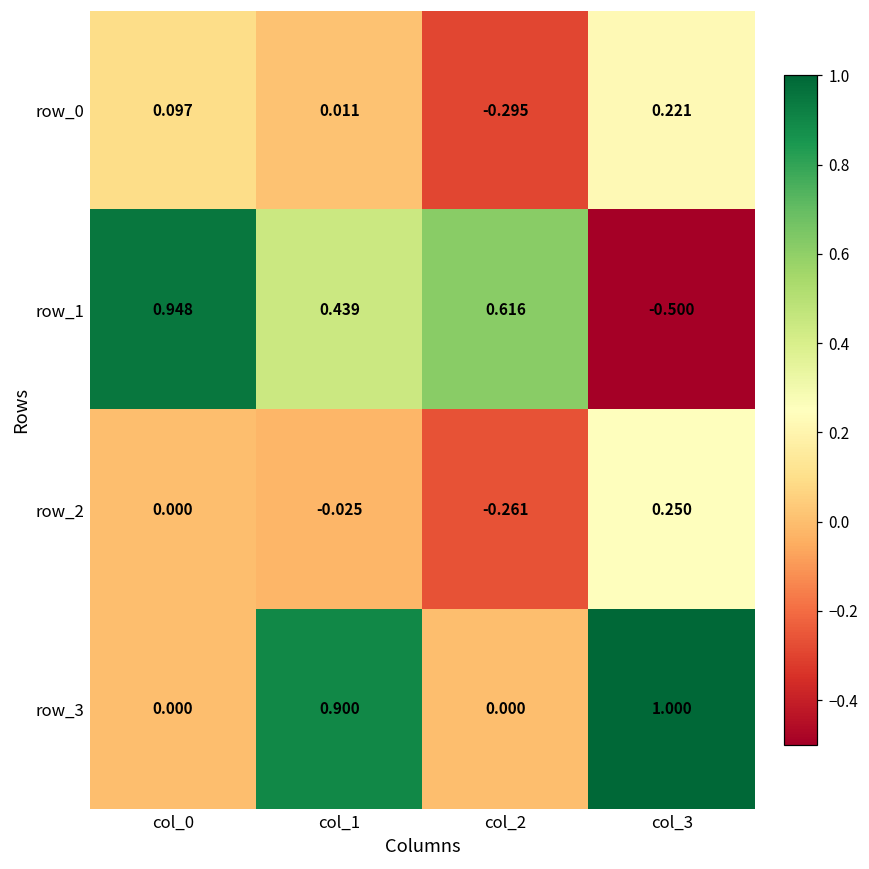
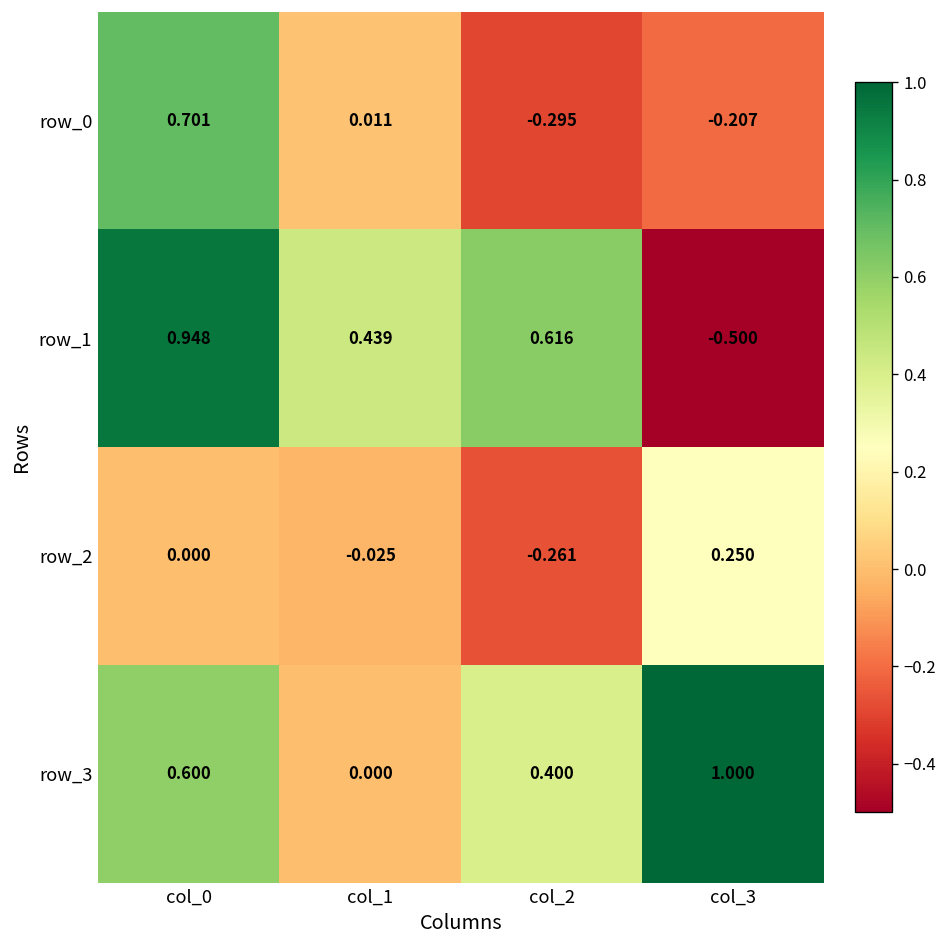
row_0, col_0: 0.097 -> 0.701
row_0, col_3: 0.221 -> -0.207
row_3, col_0: 0.000 -> 0.600
row_3, col_1: 0.900 -> 0.000
row_3, col_2: 0.000 -> 0.400
